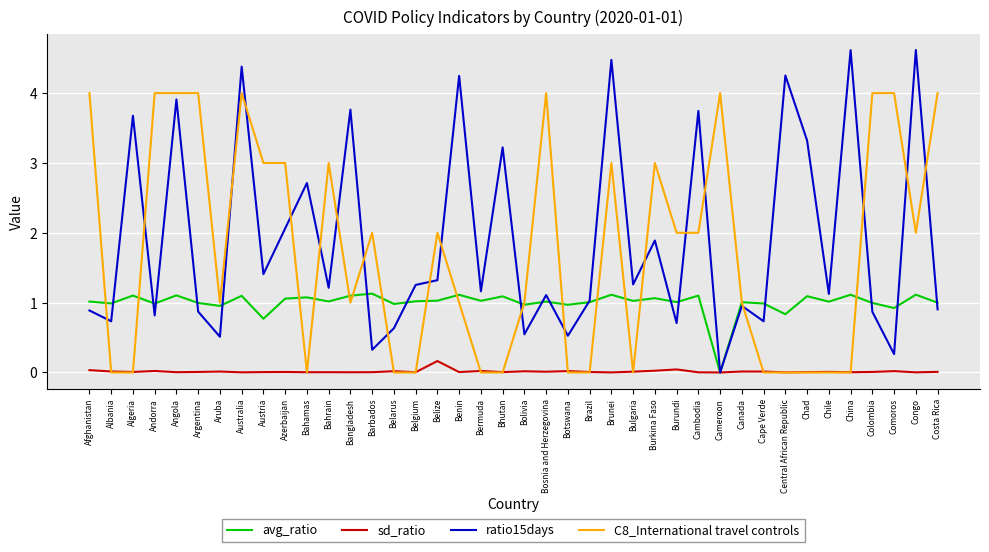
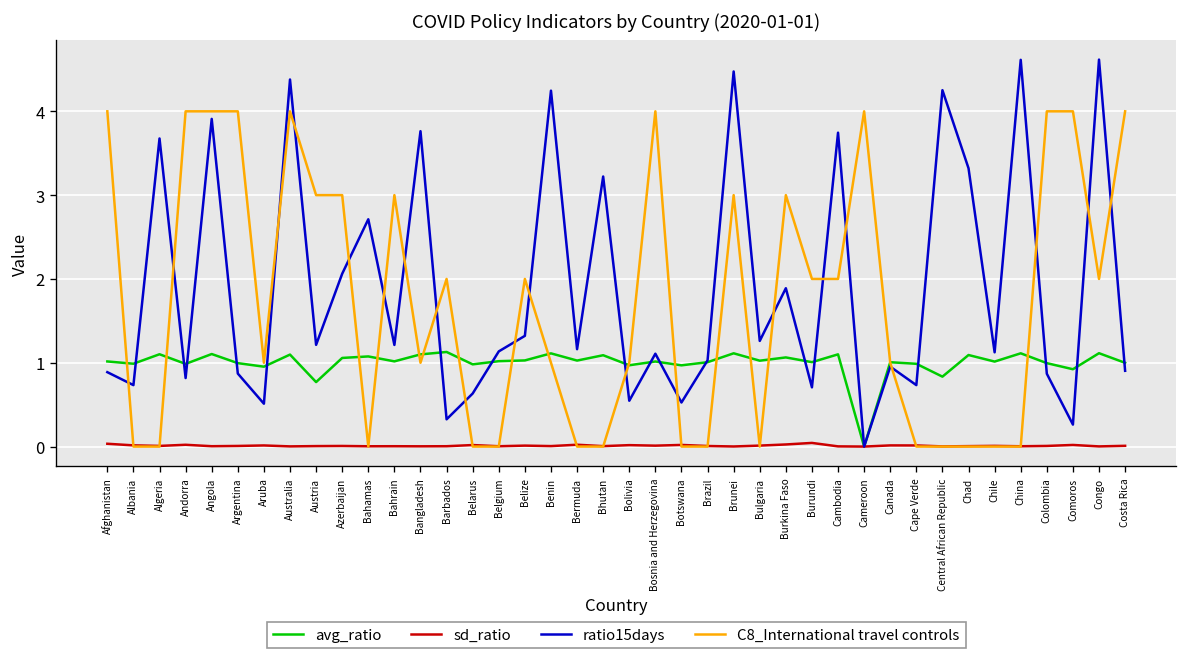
ratio15days, Austria: 1.4 -> 1.2
ratio15days, Belgium: 1.3 -> 1.1
sd_ratio, Belize: 0.2 -> 0.0
